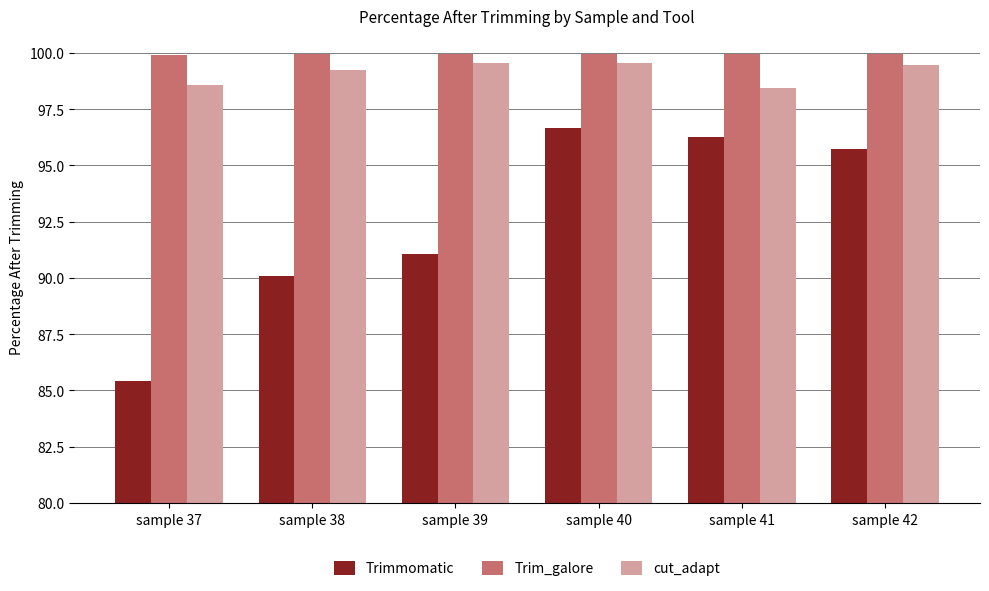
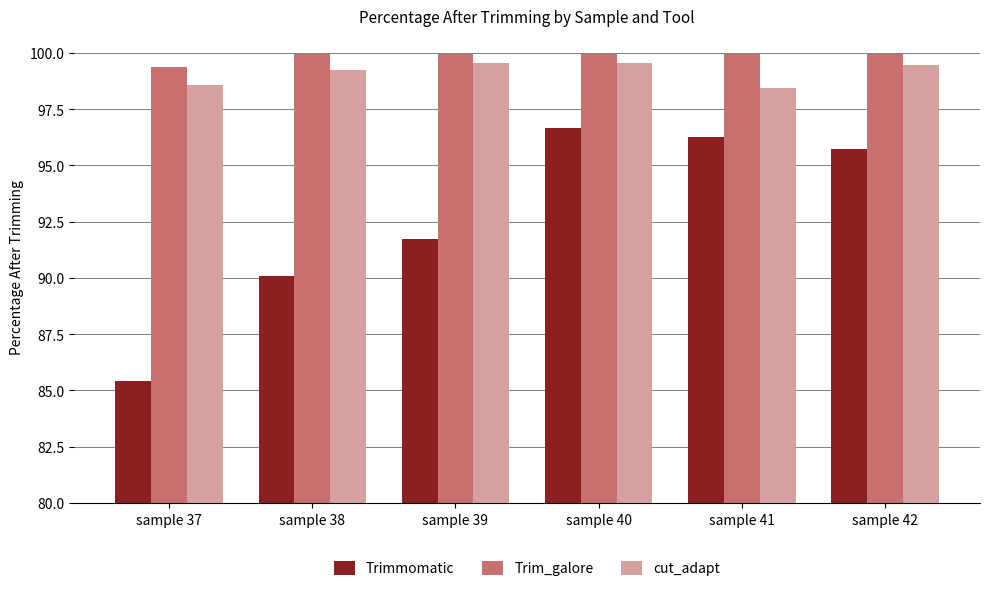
Trim_galore, sample 37: 99.9 -> 99.4
Trimmomatic, sample 39: 91.1 -> 91.7
